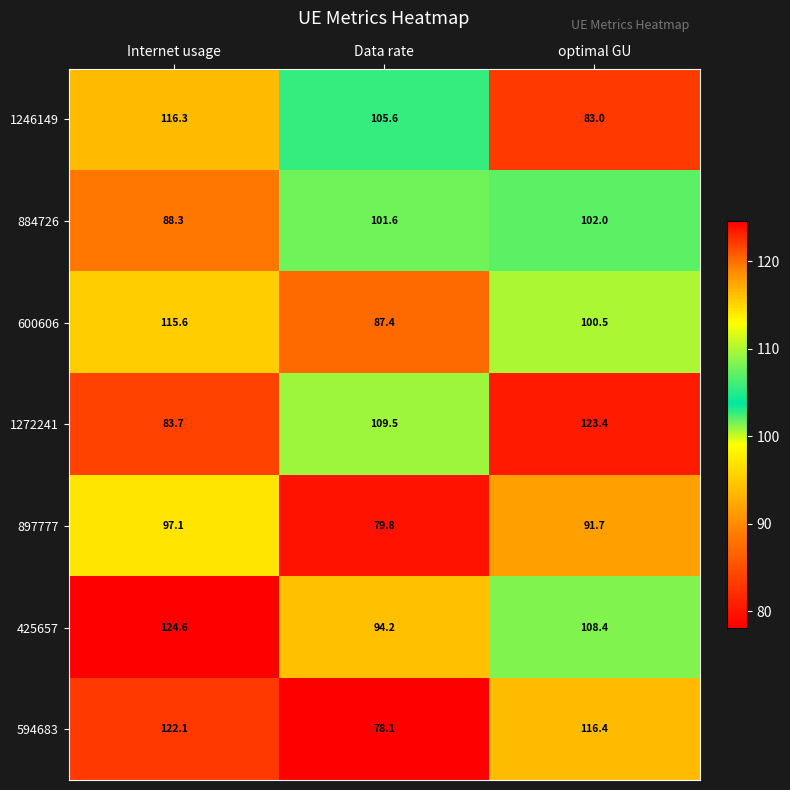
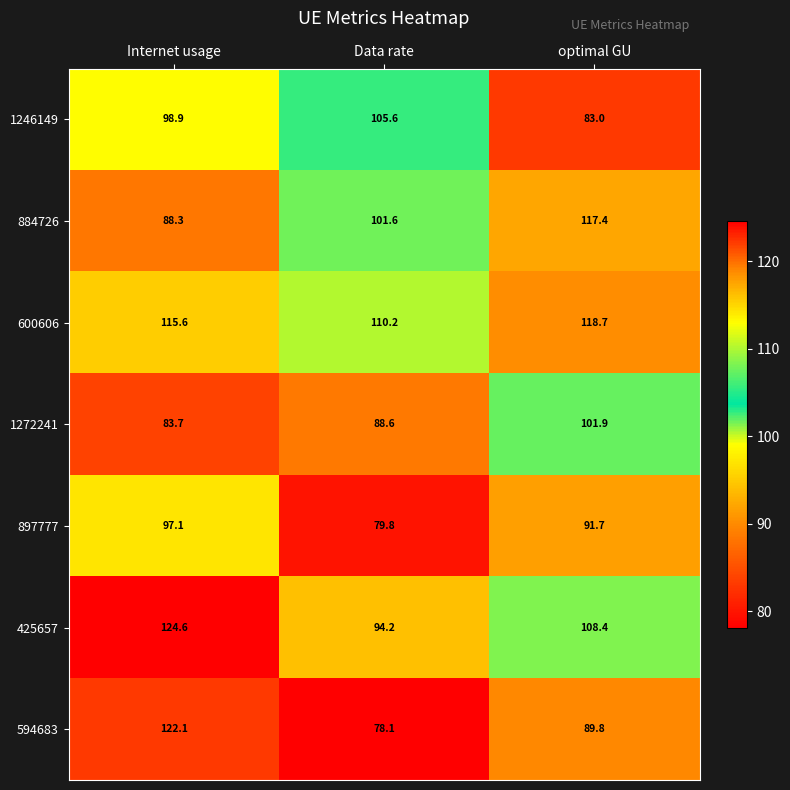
1246149, Internet usage: 116.3 -> 98.9
884726, optimal GU: 102.0 -> 117.4
600606, Data rate: 87.4 -> 110.2
600606, optimal GU: 100.5 -> 118.7
1272241, Data rate: 109.5 -> 88.6
1272241, optimal GU: 123.4 -> 101.9
594683, optimal GU: 116.4 -> 89.8
